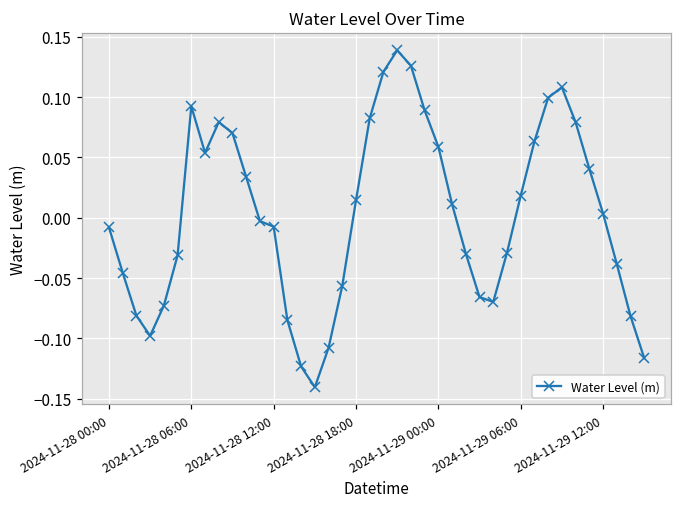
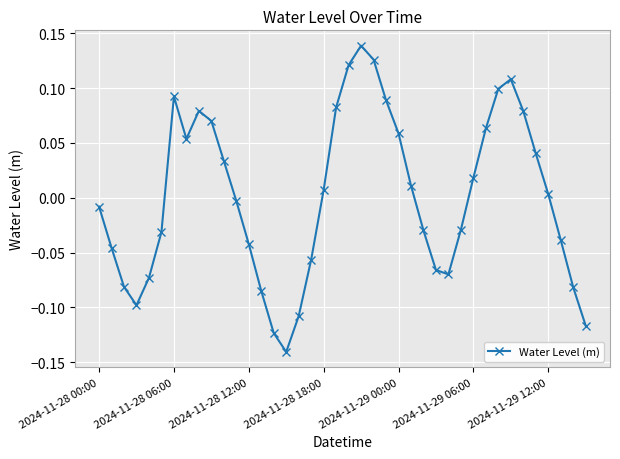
2024-11-28 12:00: -0.007 -> -0.042
2024-11-28 18:00: 0.014 -> 0.007
